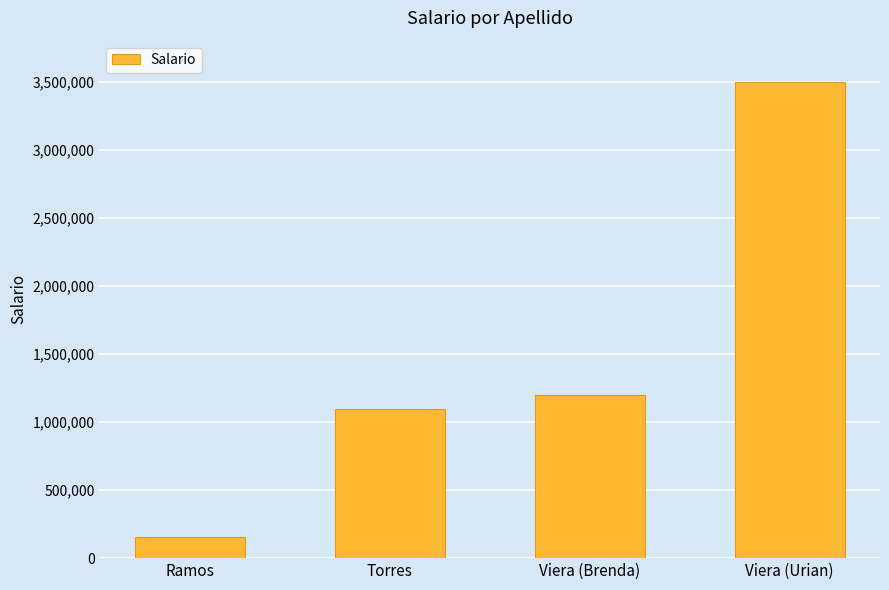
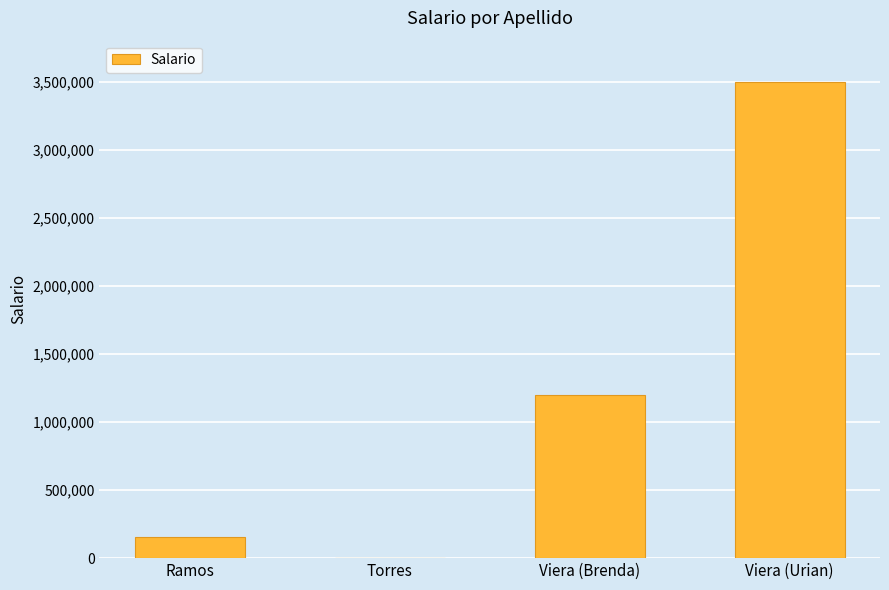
Torres: 1,090,000 -> 0
